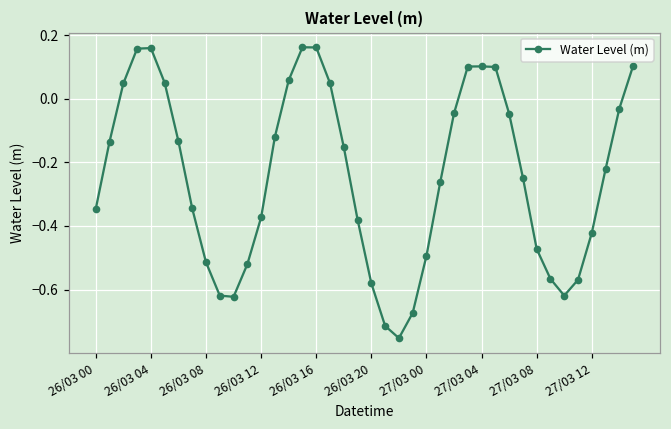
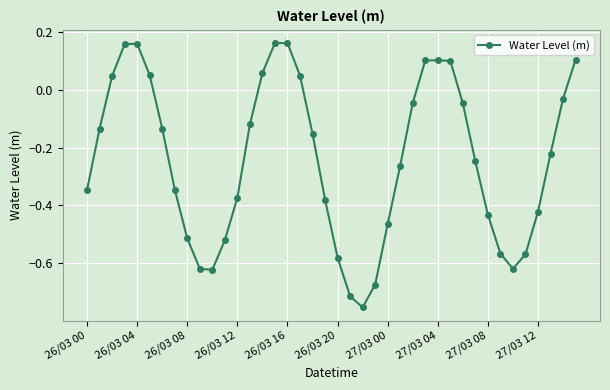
27/03 00: -0.49 -> -0.46
27/03 08: -0.47 -> -0.43
